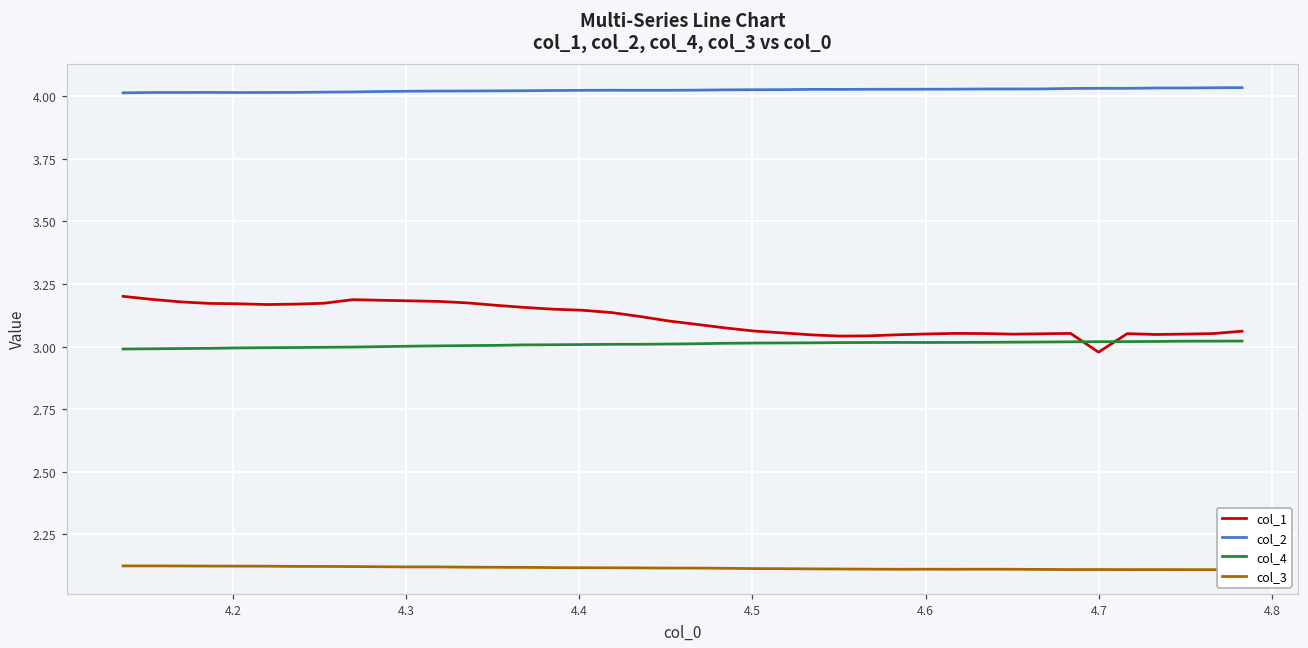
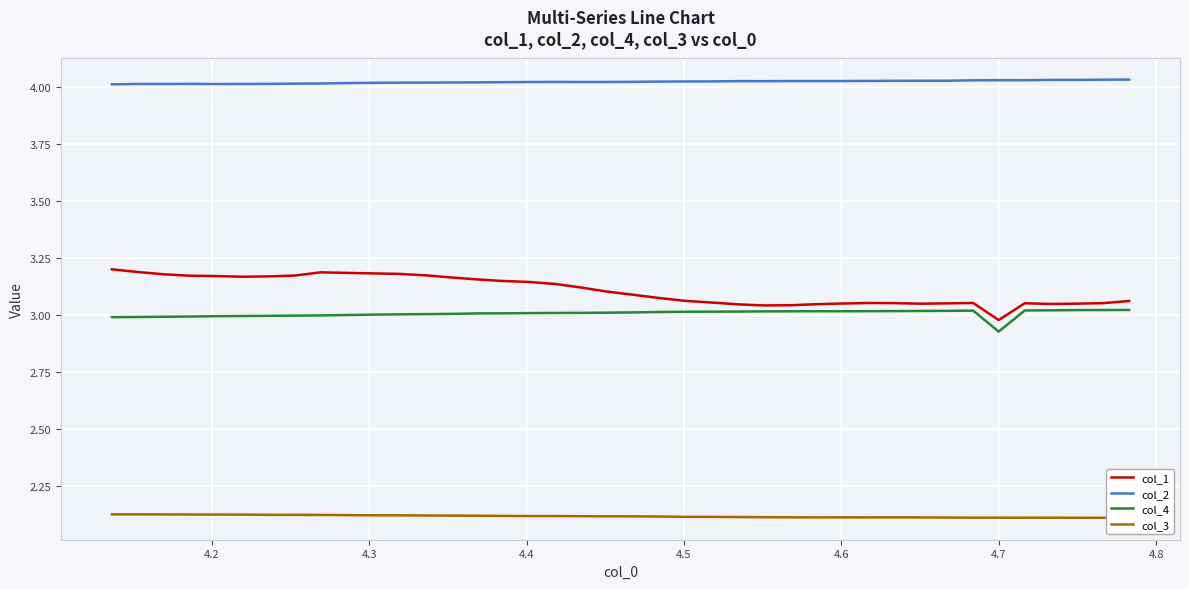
col_4, 4.7: 3.02 -> 2.93
